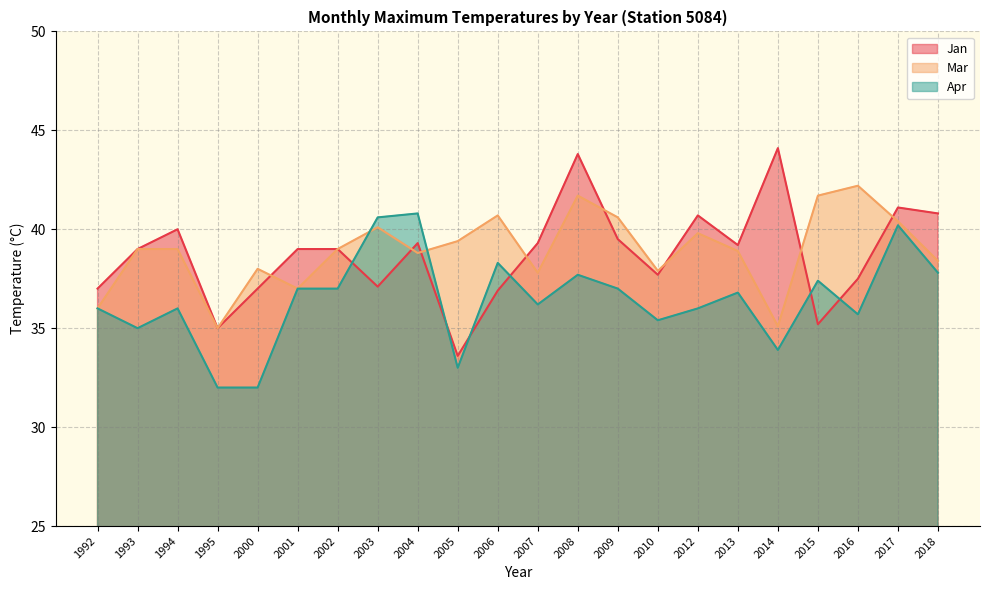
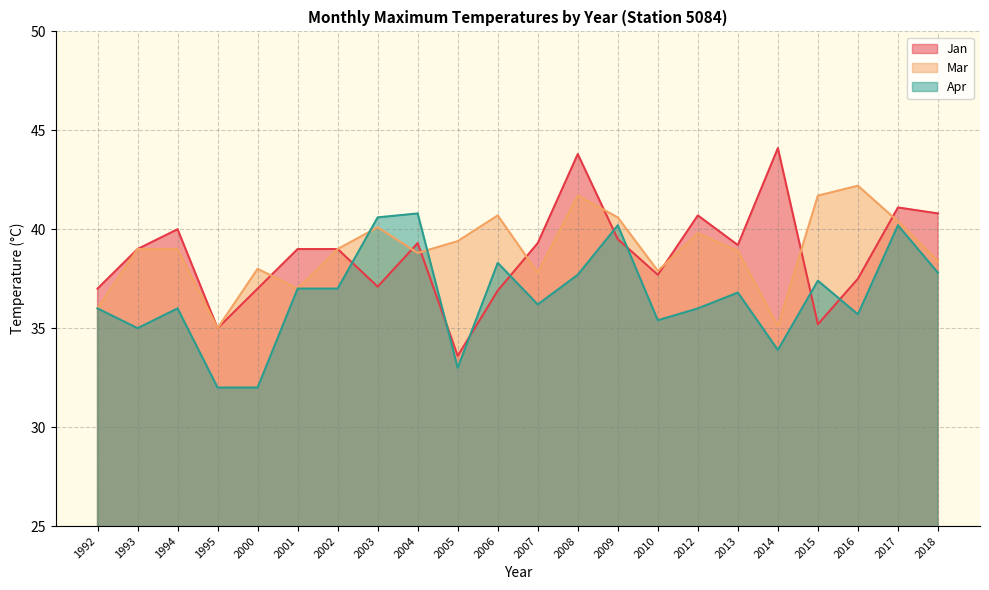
Apr, 2009: 37.0 -> 40.2
